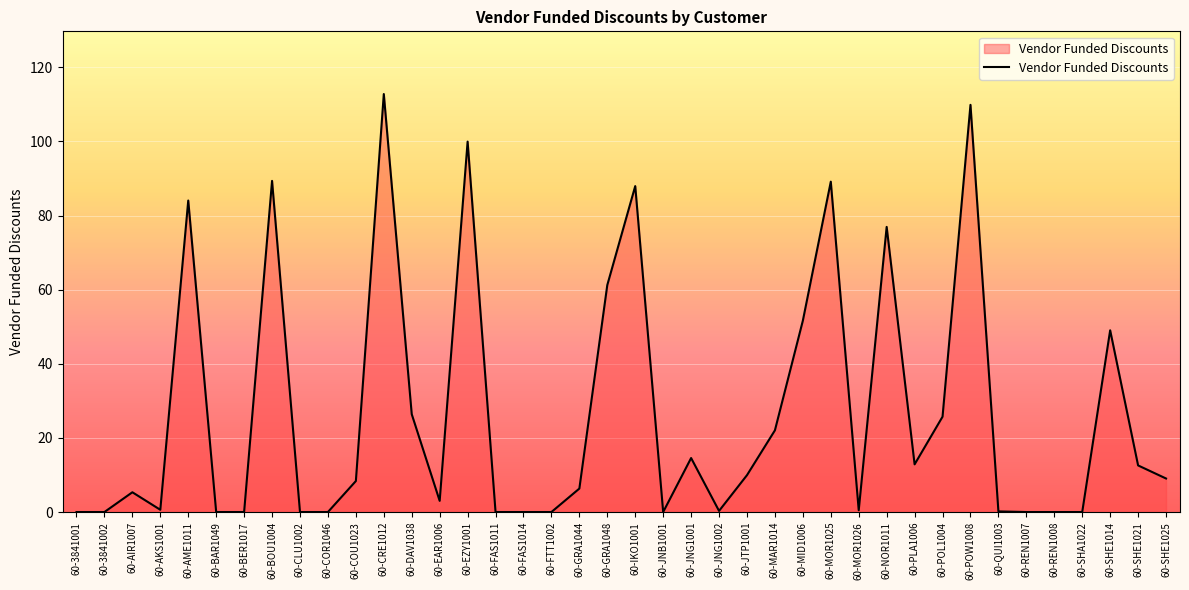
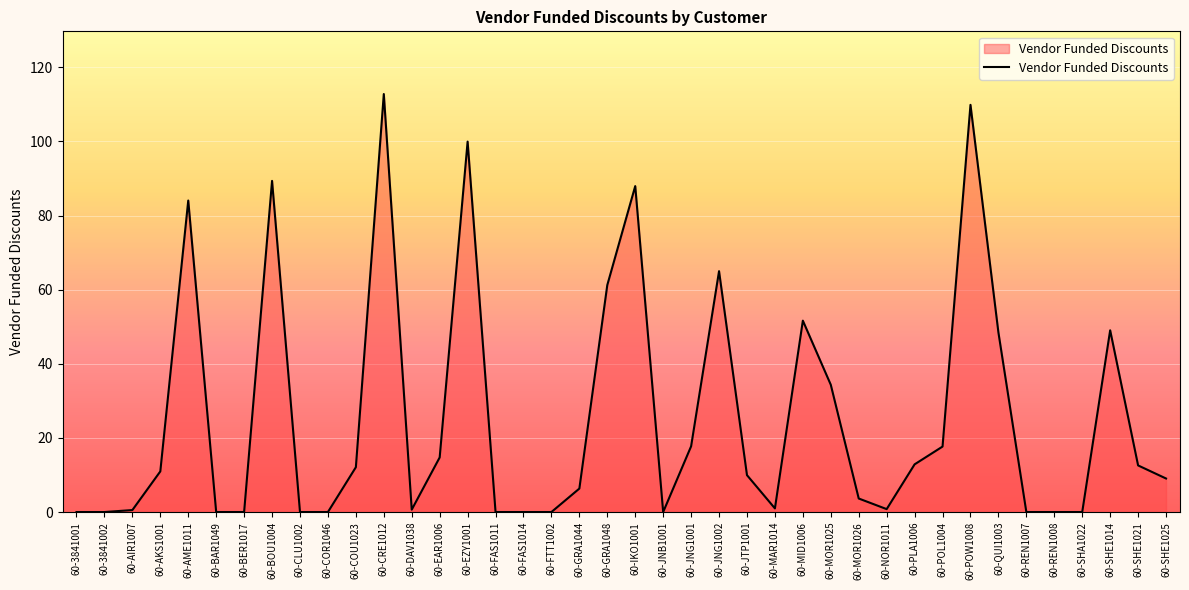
60-AIR1007: 5 -> 1
60-AKS1001: 1 -> 11
60-COU1023: 8 -> 12
60-DAV1038: 26 -> 1
60-EAR1006: 3 -> 15
60-JNG1001: 15 -> 18
60-JNG1002: 0 -> 65
60-MAR1014: 22 -> 1
60-MOR1025: 89 -> 34
60-MOR1026: 0 -> 4
60-NOR1011: 77 -> 1
60-POL1004: 26 -> 18
60-QUI1003: 0 -> 48
